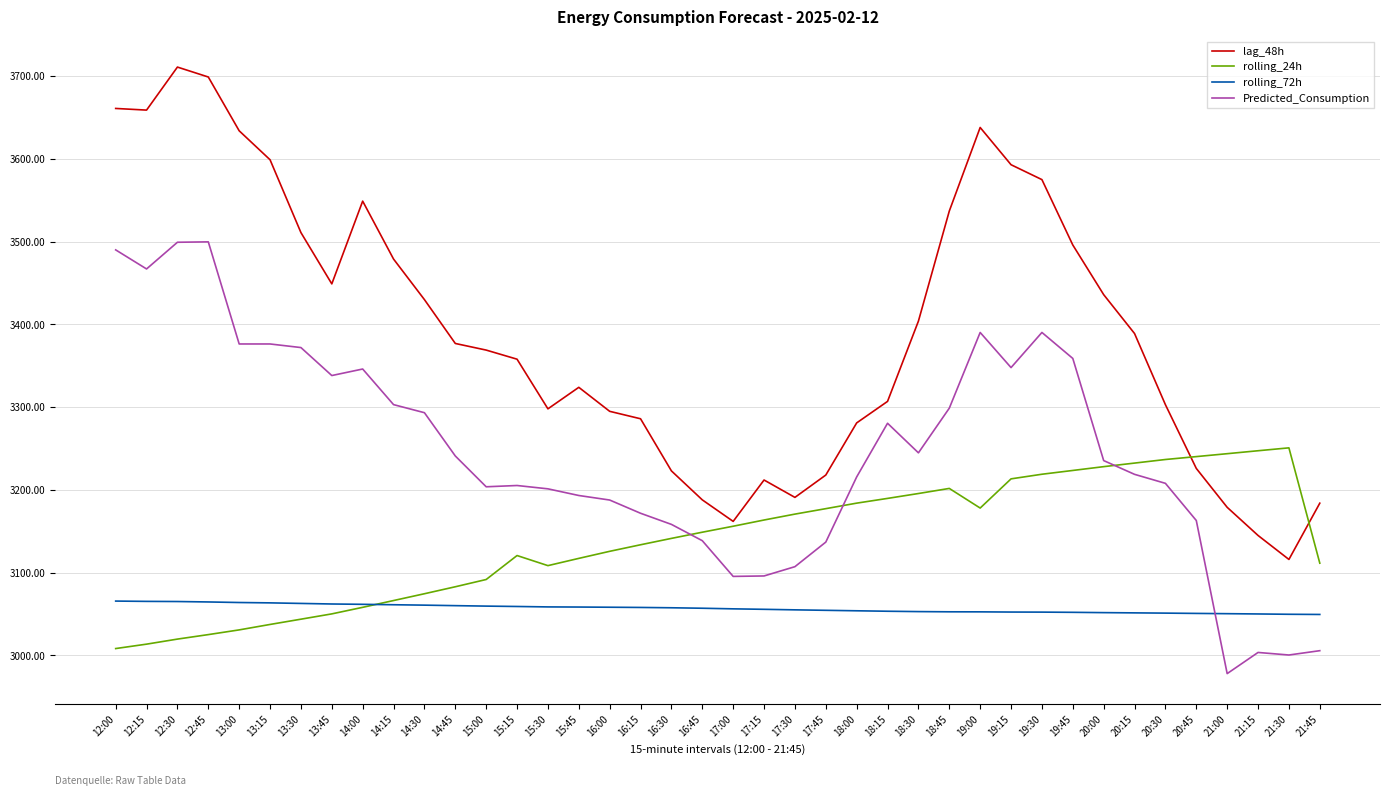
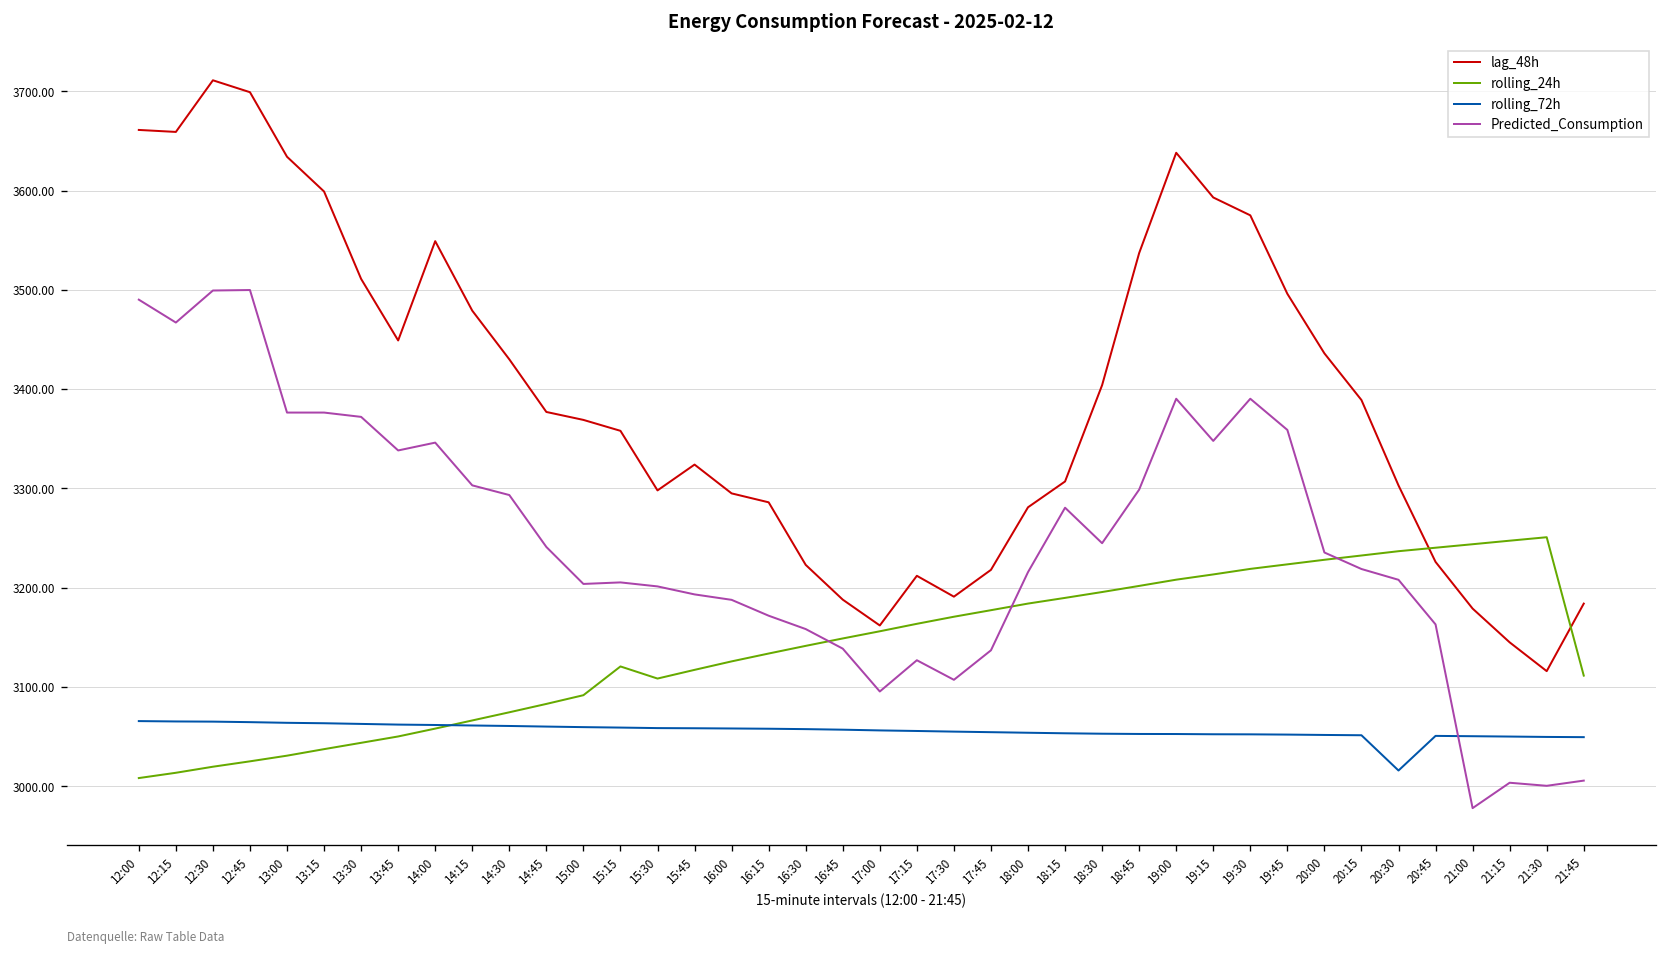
Predicted_Consumption, 17:15: 3100 -> 3130
rolling_24h, 19:00: 3180 -> 3210
rolling_72h, 20:30: 3050 -> 3020
